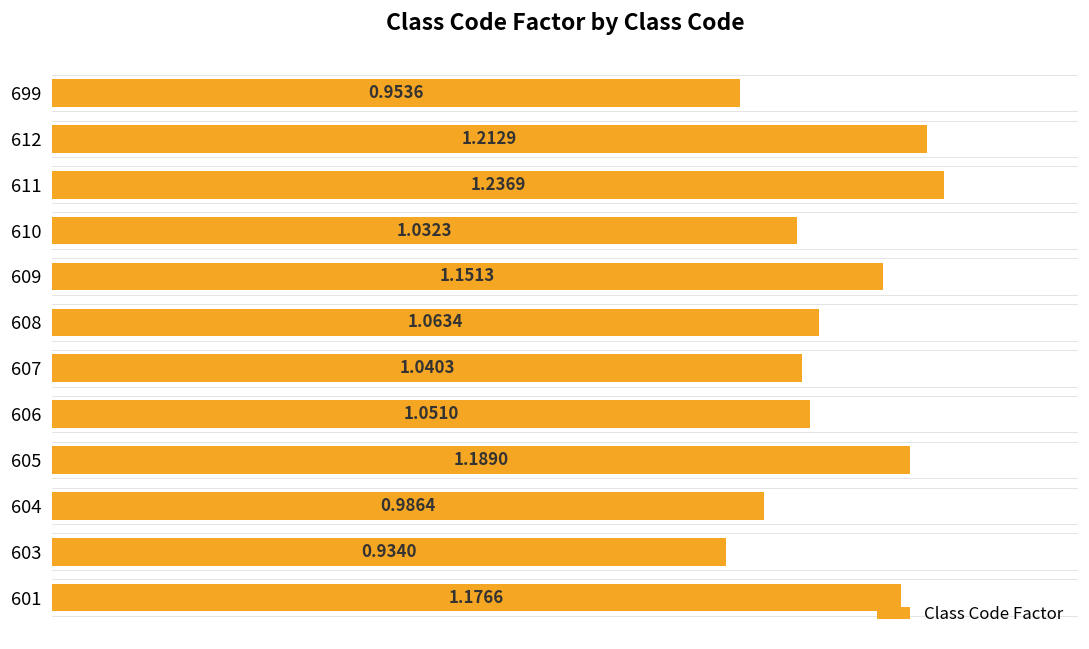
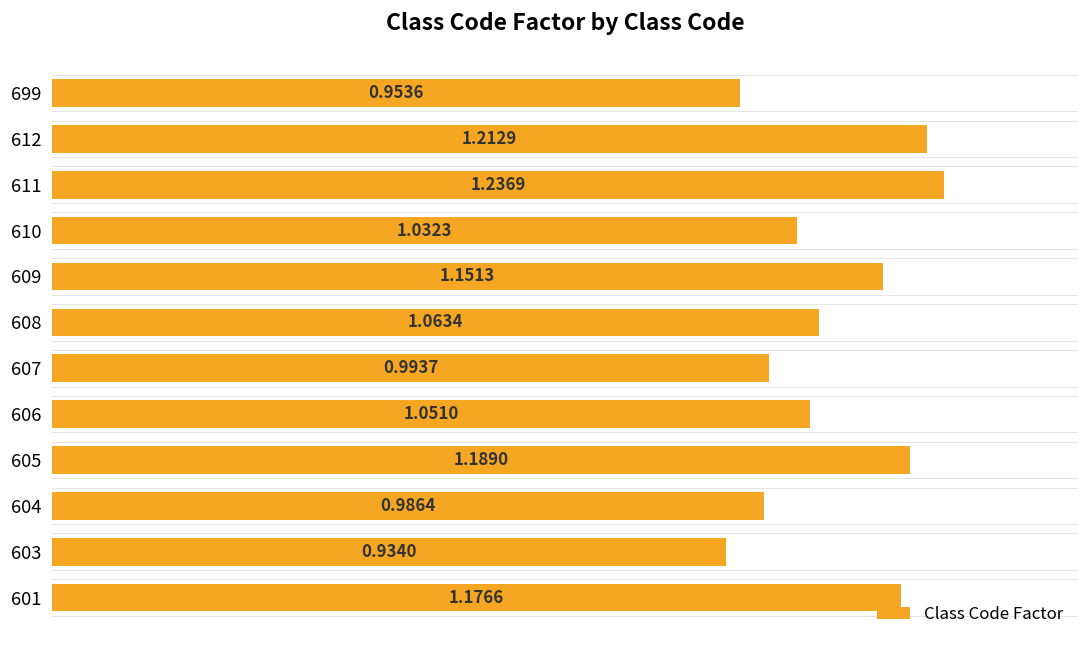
607: 1.0403 -> 0.9937
